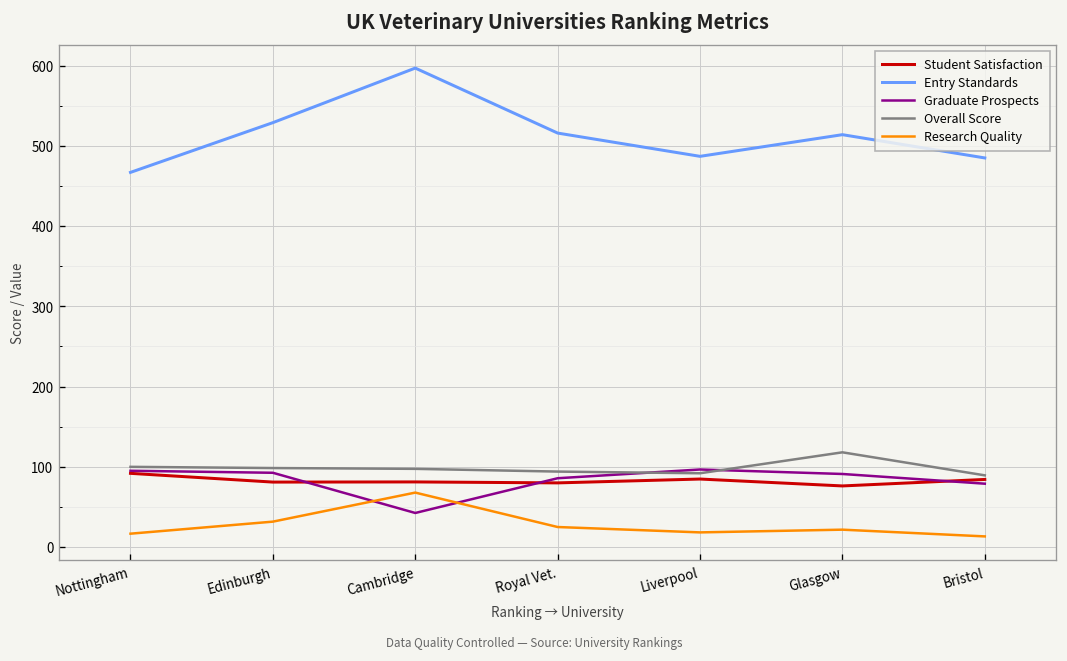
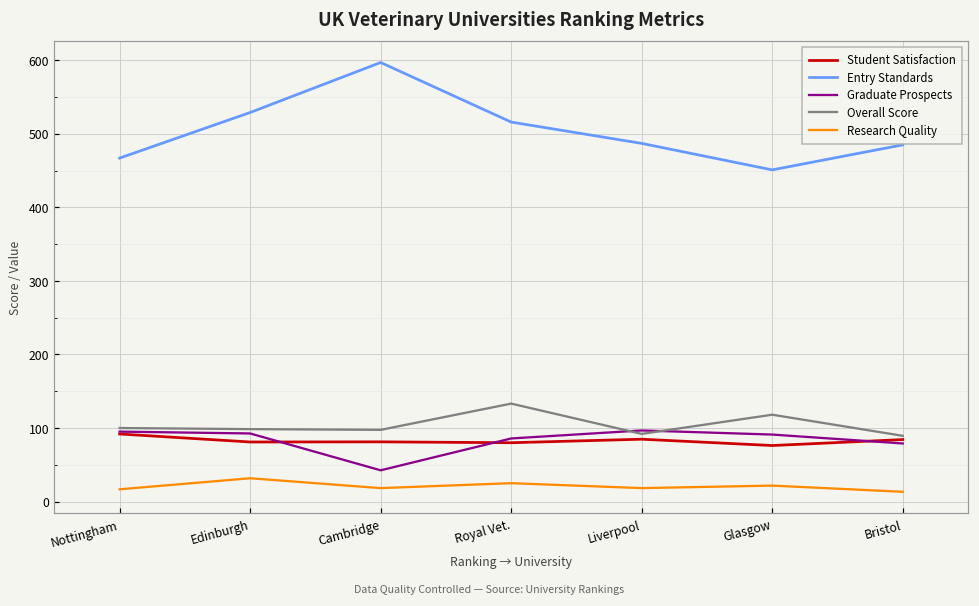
Research Quality, Cambridge: 70 -> 20
Overall Score, Royal Vet.: 90 -> 130
Entry Standards, Glasgow: 510 -> 450
